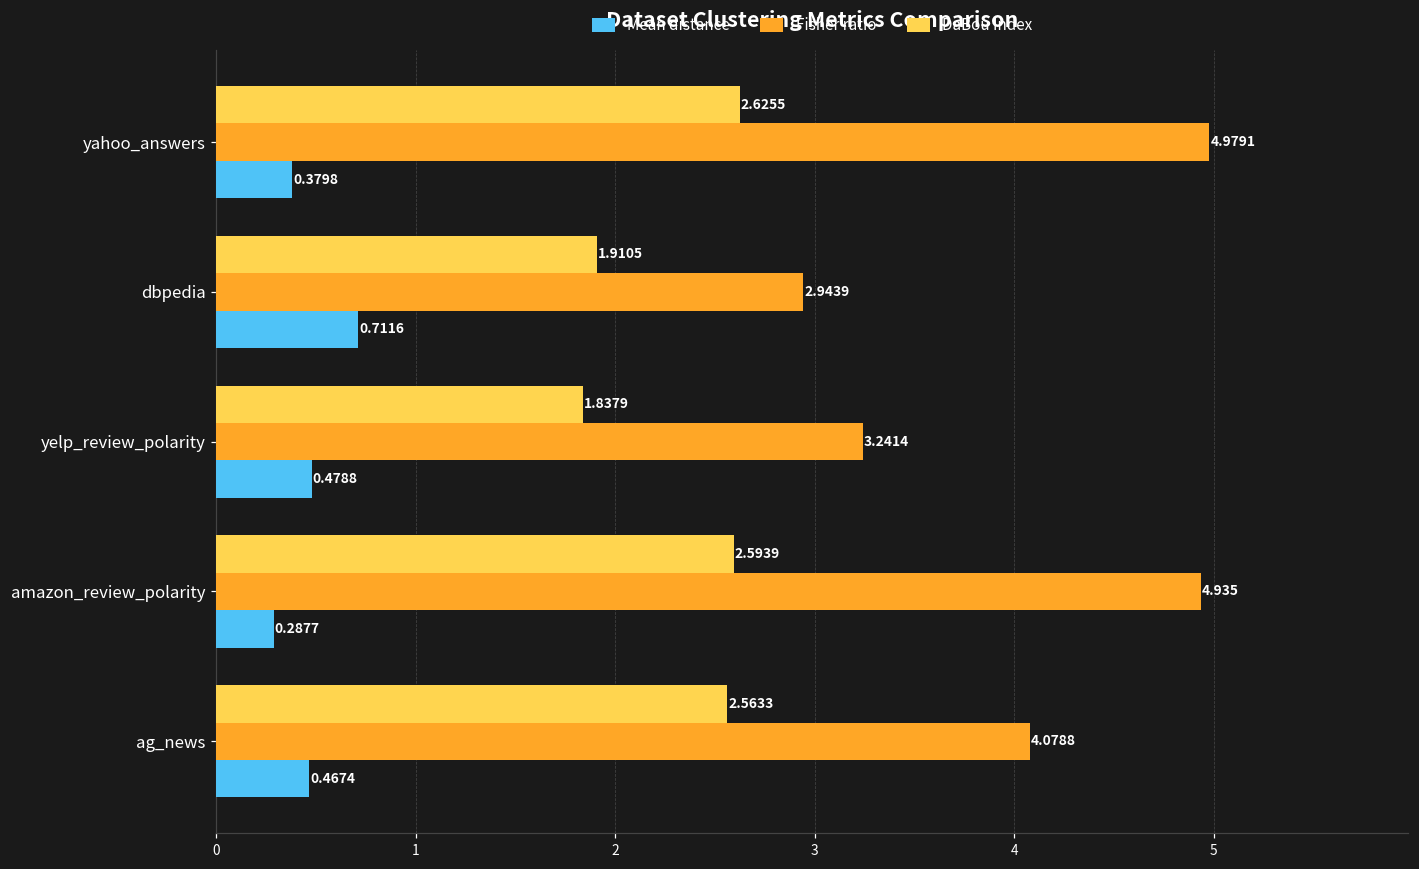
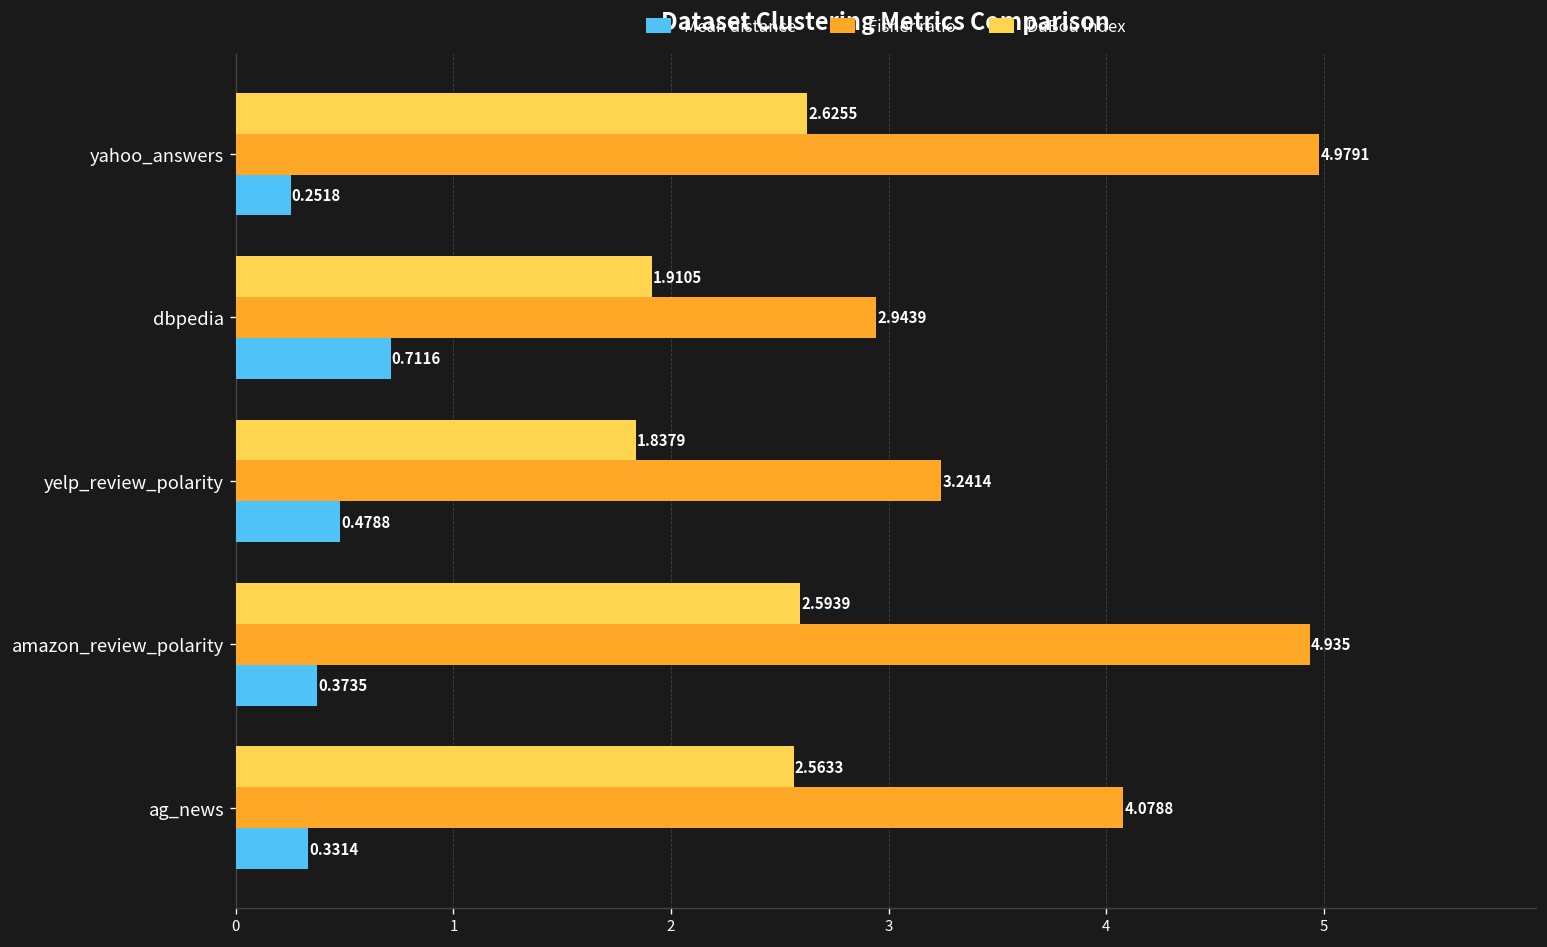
Mean distance, yahoo_answers: 0.3798 -> 0.2518
Mean distance, amazon_review_polarity: 0.2877 -> 0.3735
Mean distance, ag_news: 0.4674 -> 0.3314
